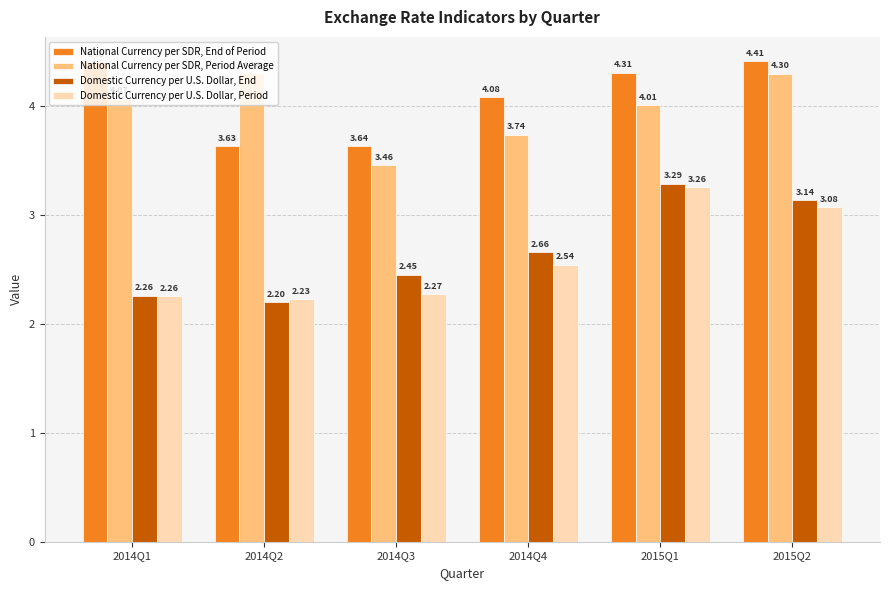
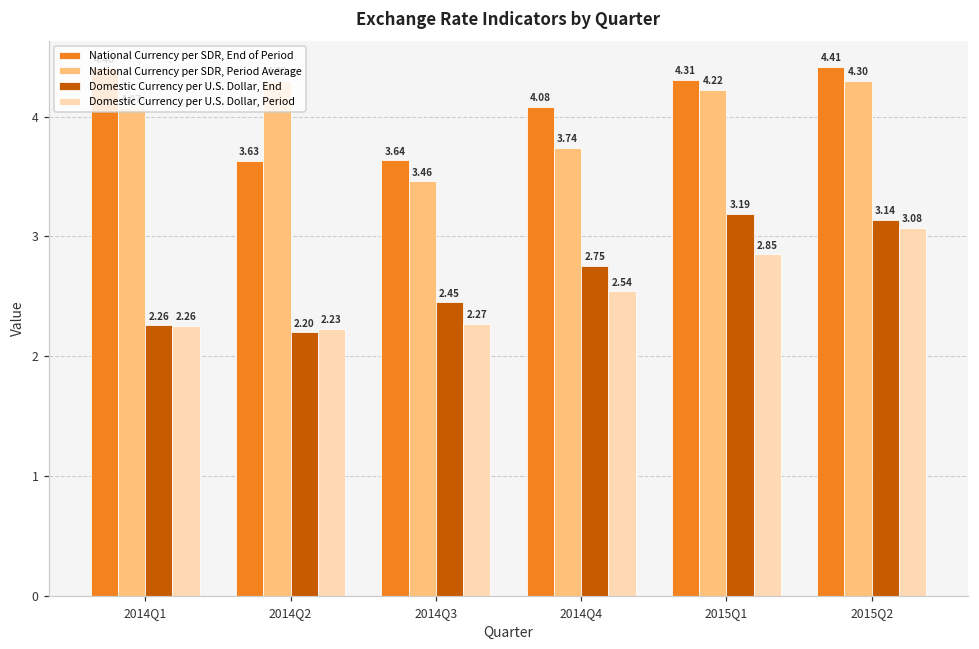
Domestic Currency per U.S. Dollar, End, 2014Q4: 2.66 -> 2.75
National Currency per SDR, Period Average, 2015Q1: 4.01 -> 4.22
Domestic Currency per U.S. Dollar, End, 2015Q1: 3.29 -> 3.19
Domestic Currency per U.S. Dollar, Period, 2015Q1: 3.26 -> 2.85
